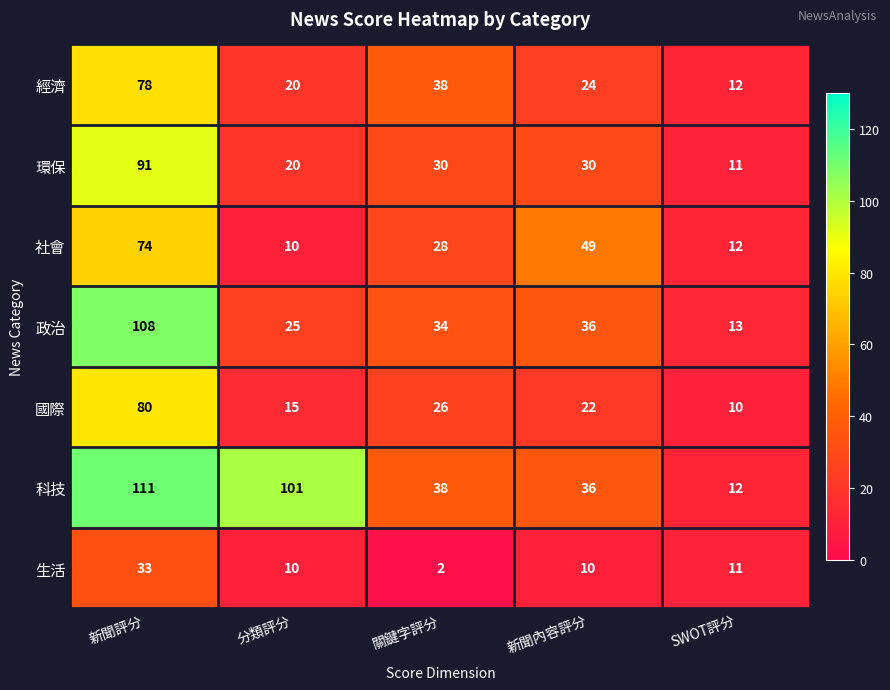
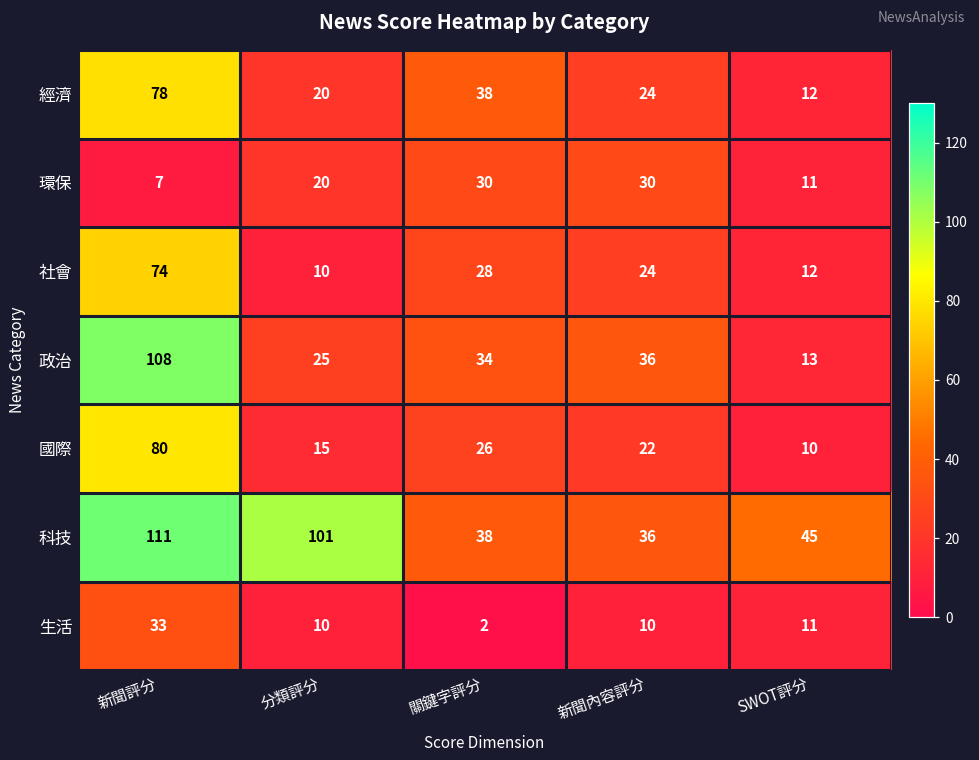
環保, 新聞評分: 91 -> 7
社會, 新聞內容評分: 49 -> 24
科技, SWOT評分: 12 -> 45
